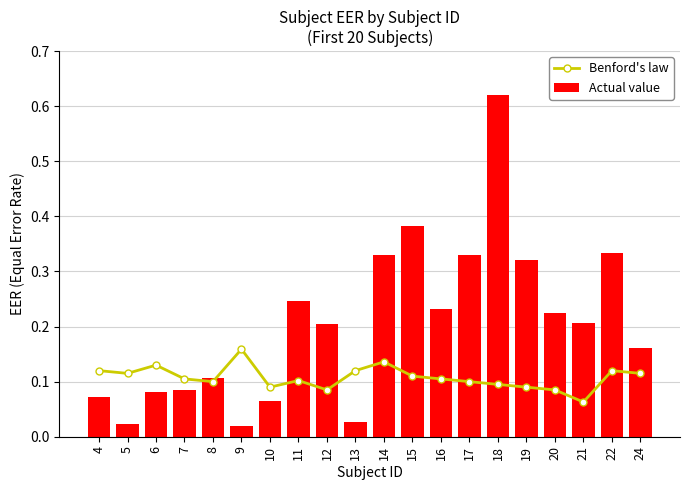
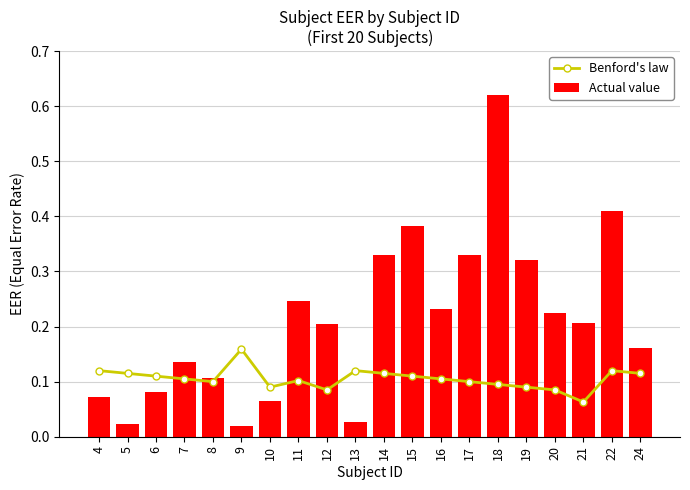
Benford's law, 6: 0.13 -> 0.11
Actual value, 7: 0.08 -> 0.14
Benford's law, 14: 0.14 -> 0.12
Actual value, 22: 0.33 -> 0.41
